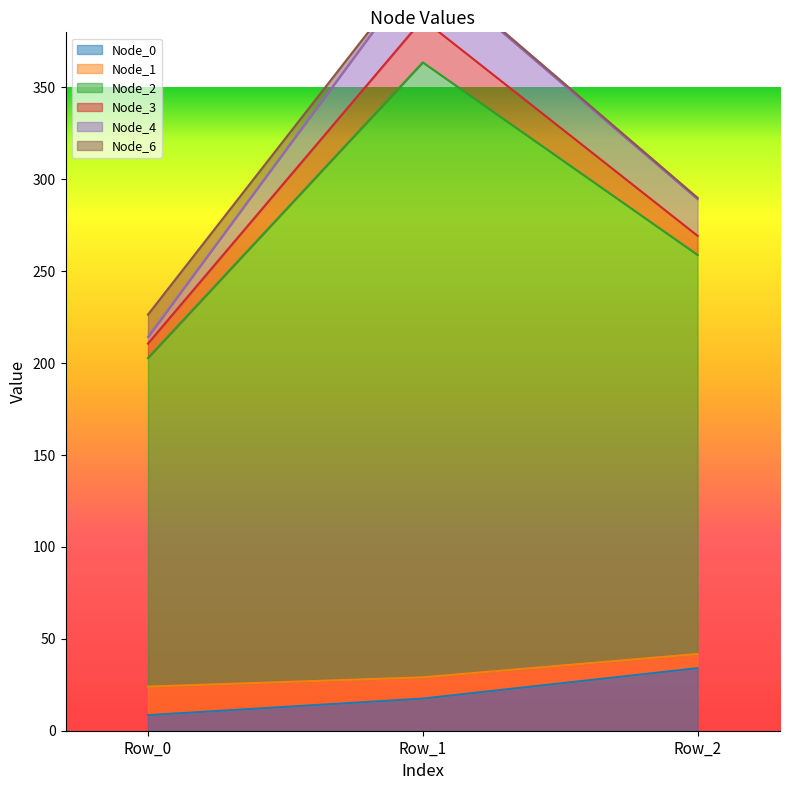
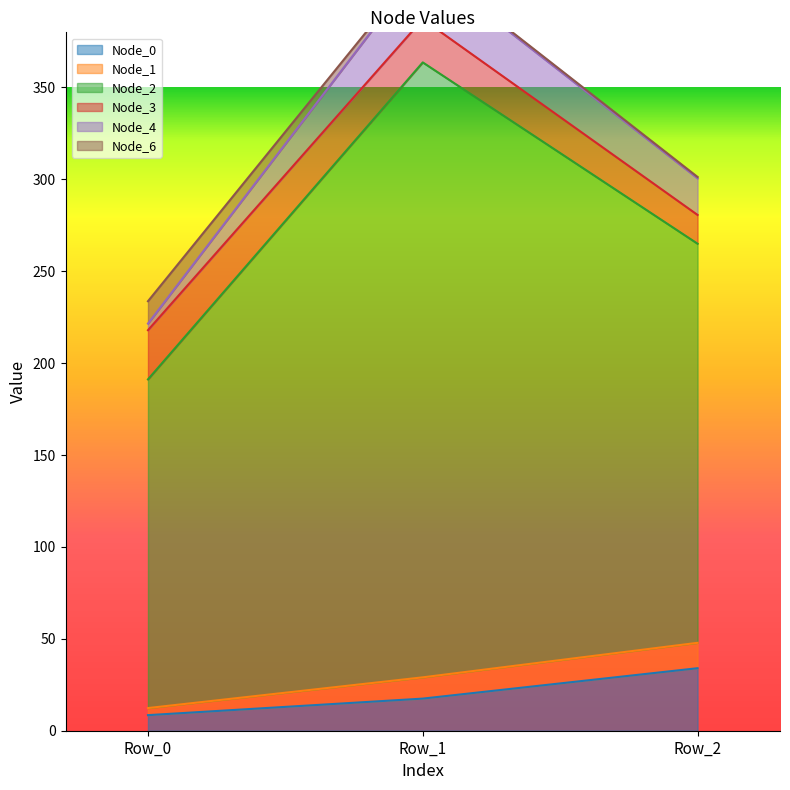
Node_1, Row_0: 16 -> 4
Node_3, Row_0: 8 -> 27
Node_1, Row_2: 8 -> 14
Node_3, Row_2: 10 -> 16
